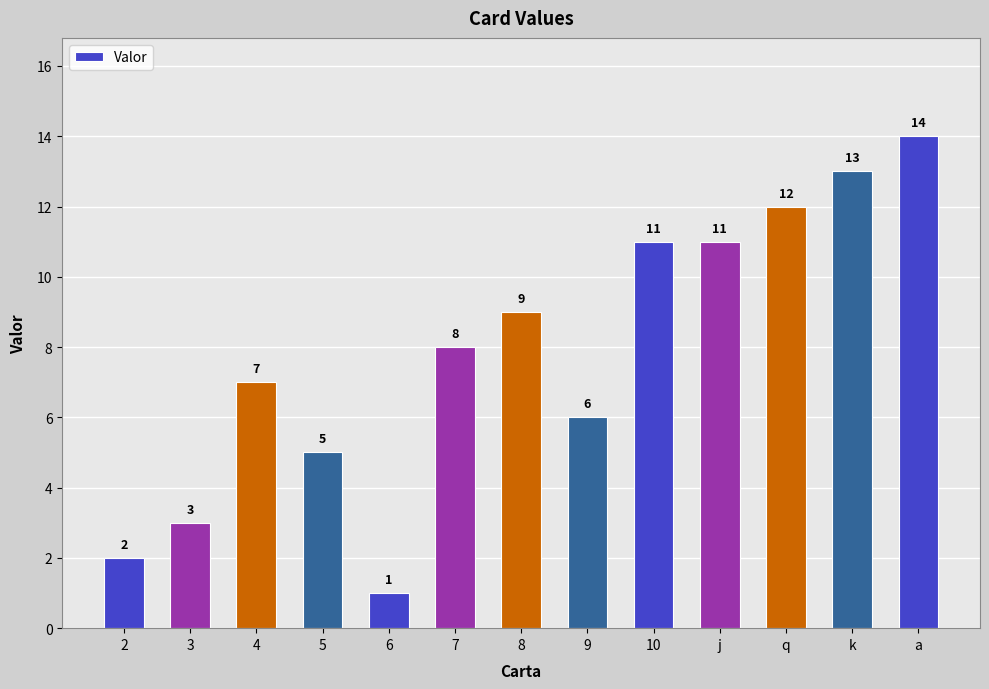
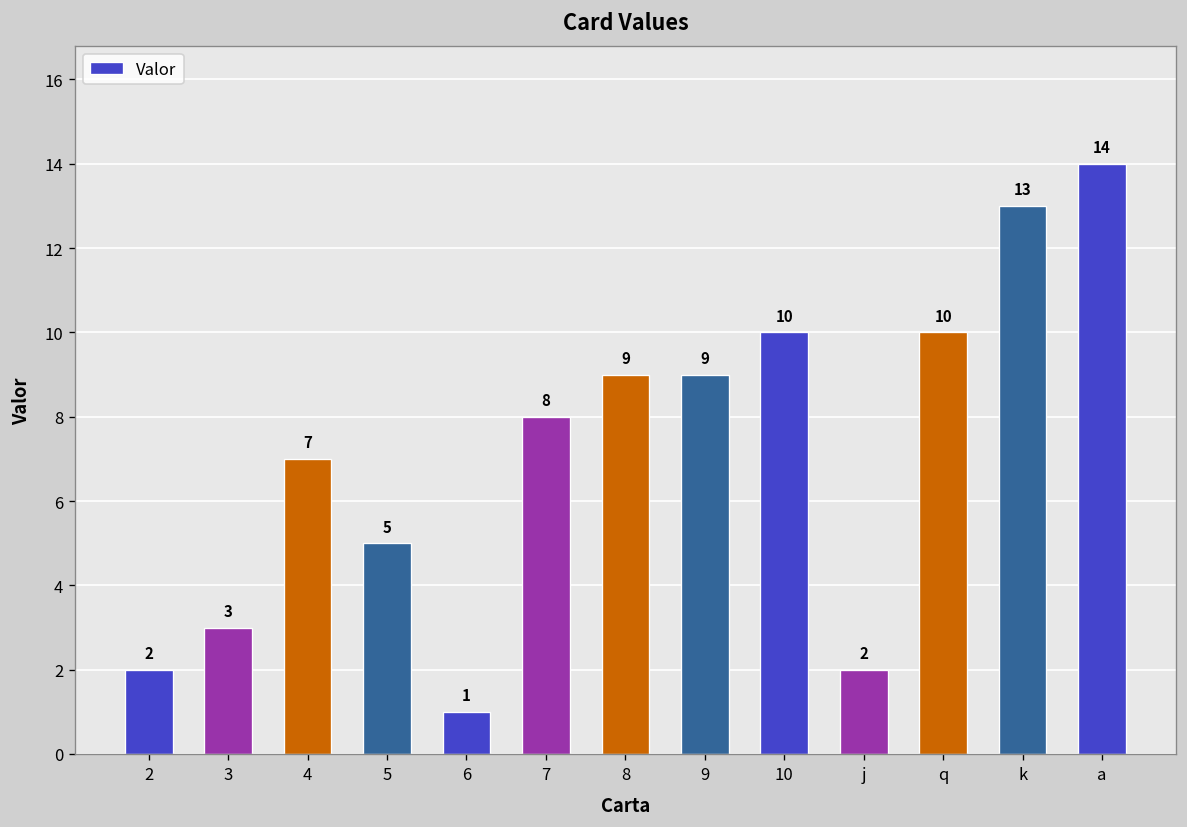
9: 6 -> 9
10: 11 -> 10
j: 11 -> 2
q: 12 -> 10
